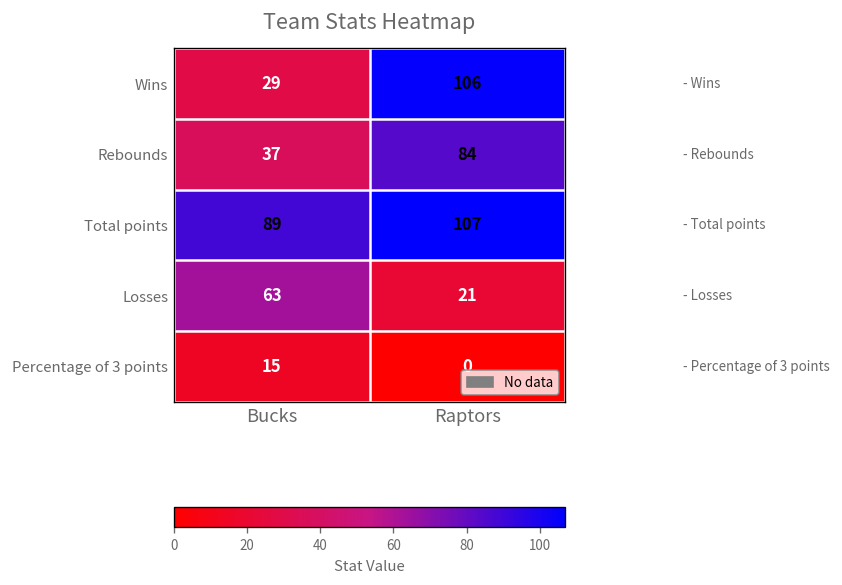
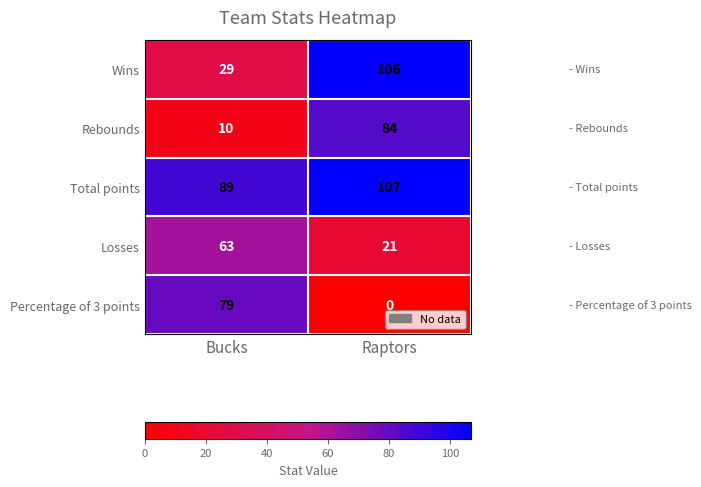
Rebounds, Bucks: 37 -> 10
Percentage of 3 points, Bucks: 15 -> 79
